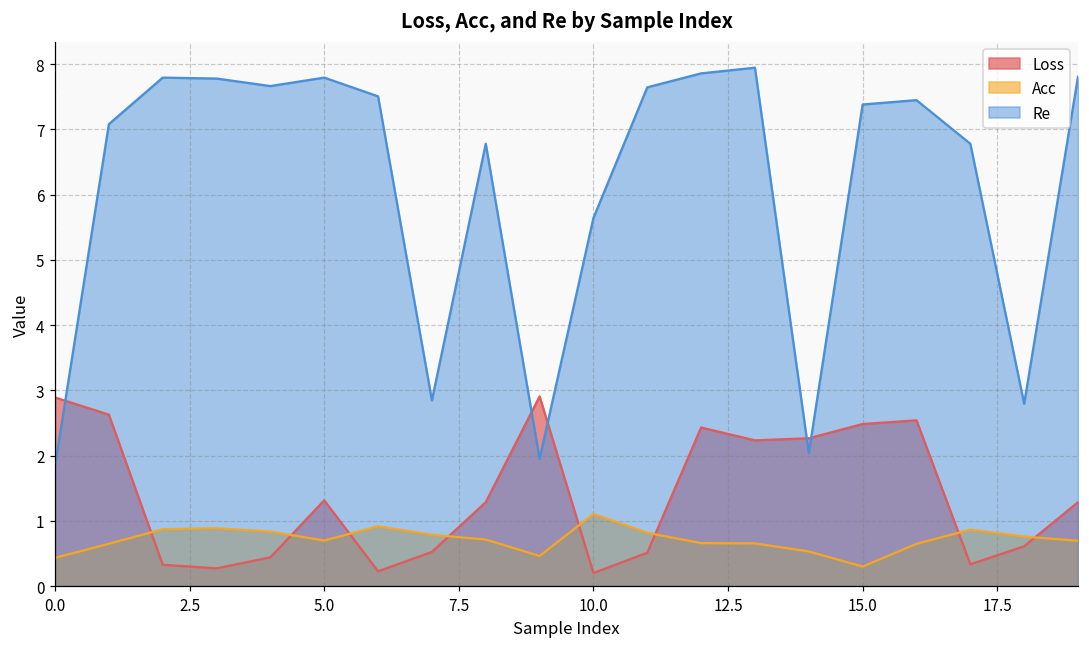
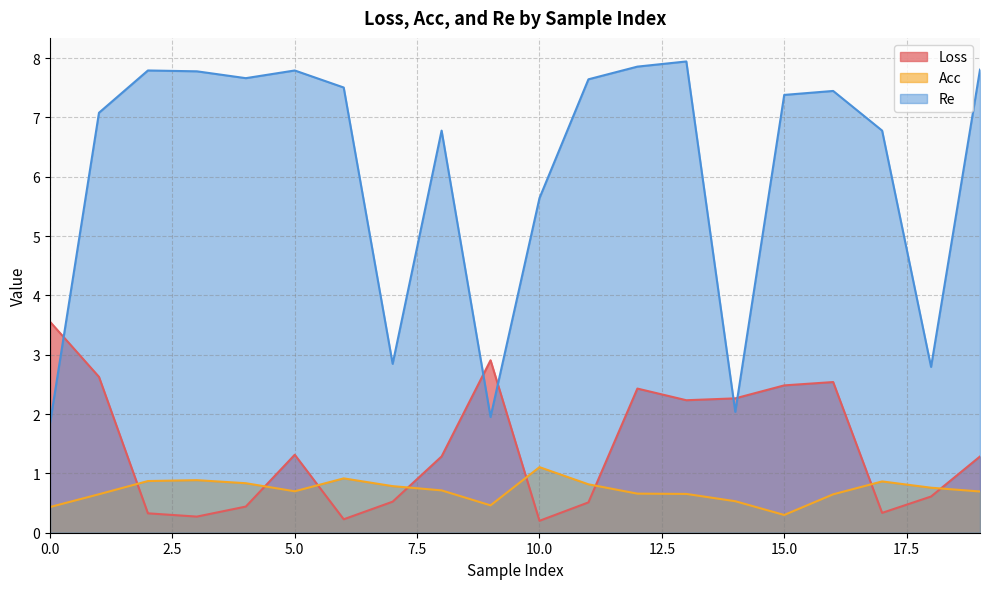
Loss, 0.0: 2.9 -> 3.6
